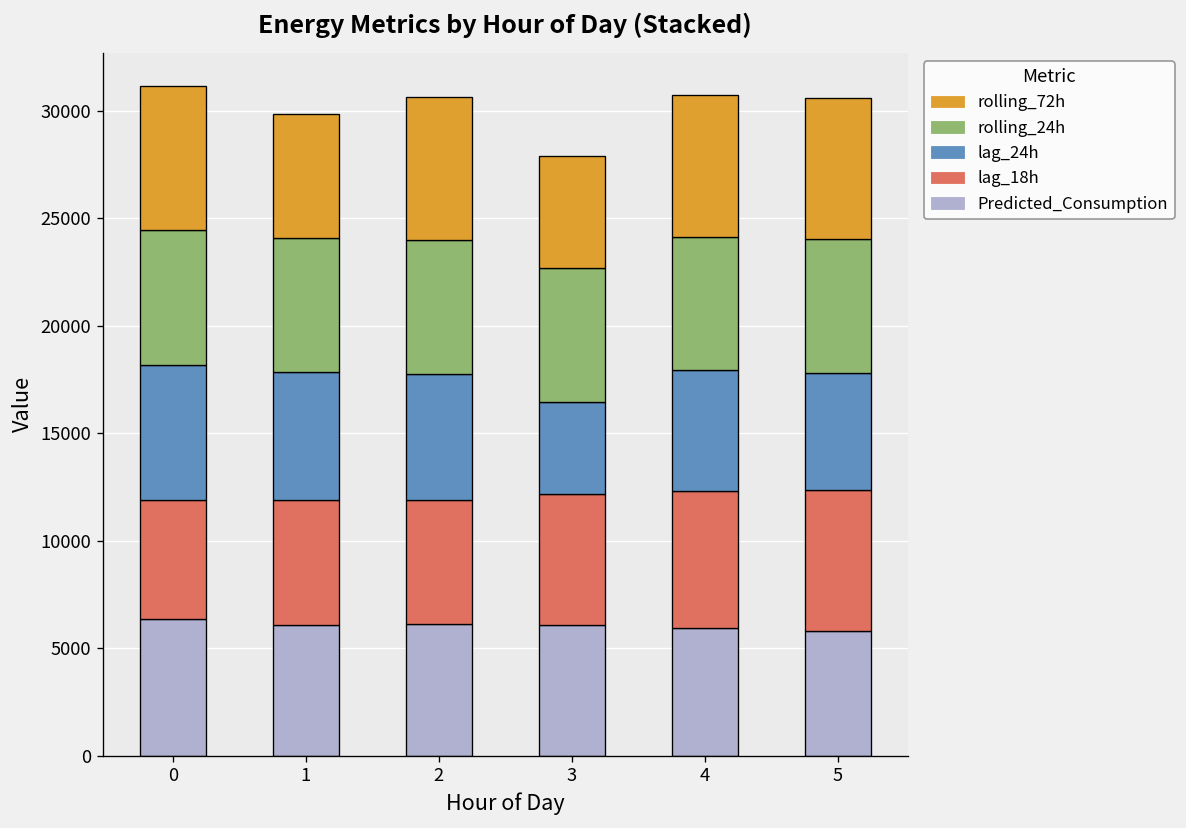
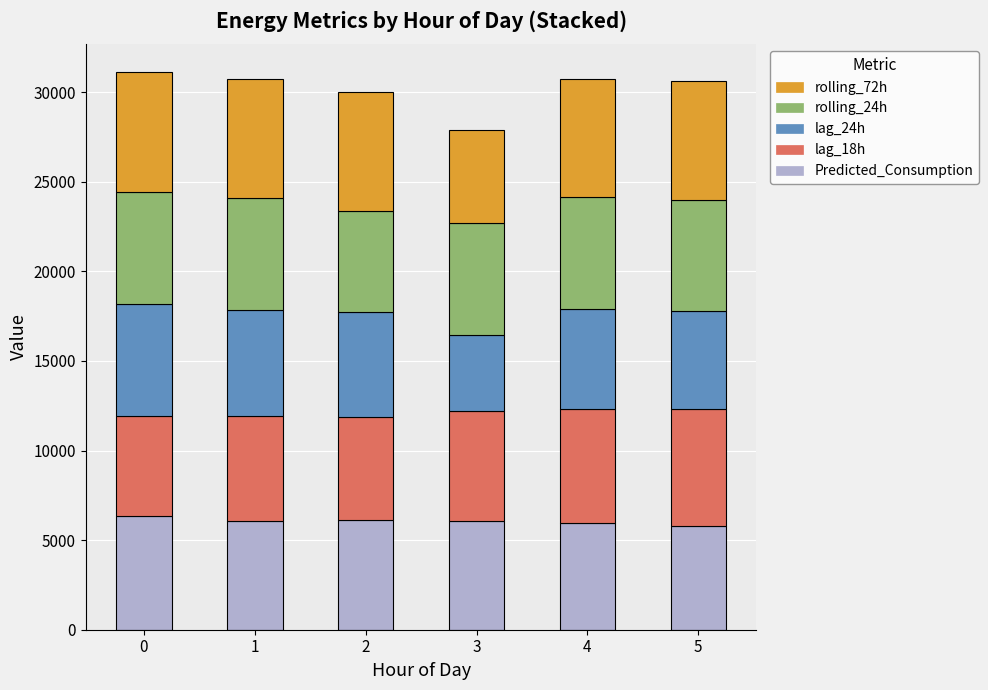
rolling_72h, 1: 5700 -> 6700
rolling_24h, 2: 6200 -> 5600
